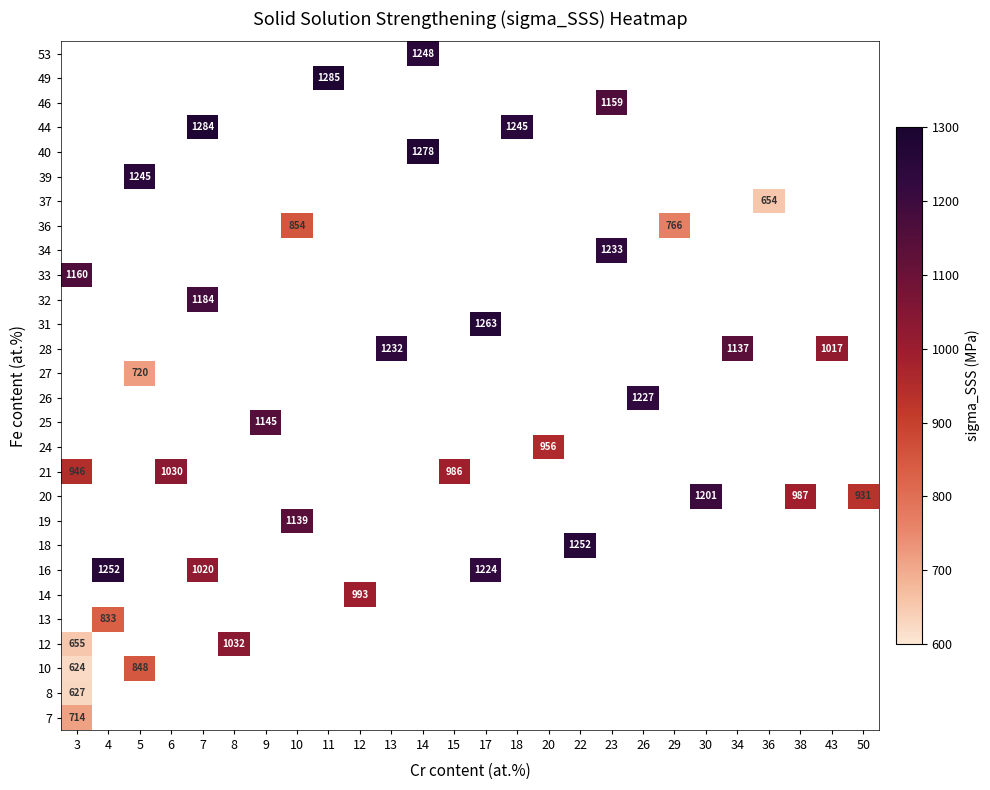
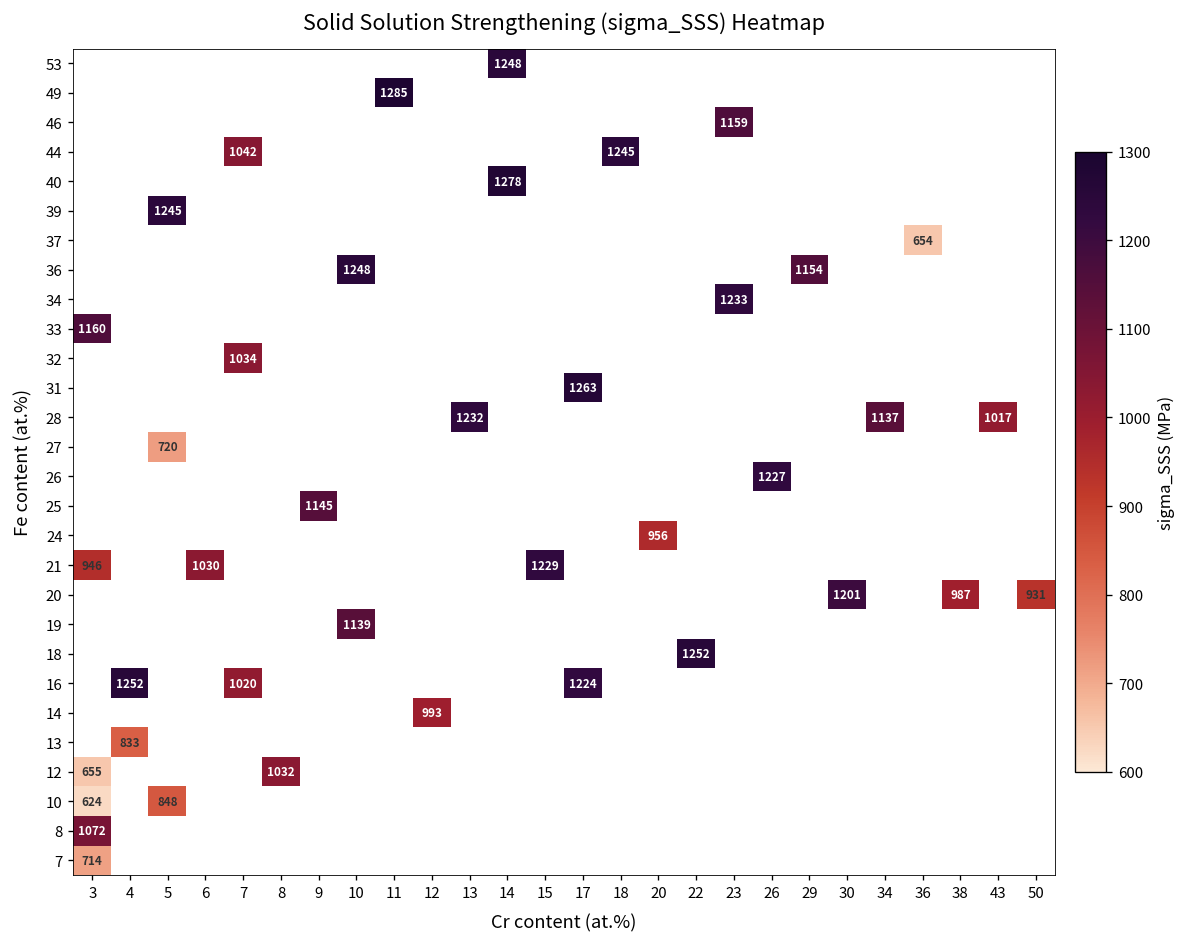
44, 7: 1284 -> 1042
36, 10: 854 -> 1248
36, 29: 766 -> 1154
32, 7: 1184 -> 1034
21, 15: 986 -> 1229
8, 3: 627 -> 1072
